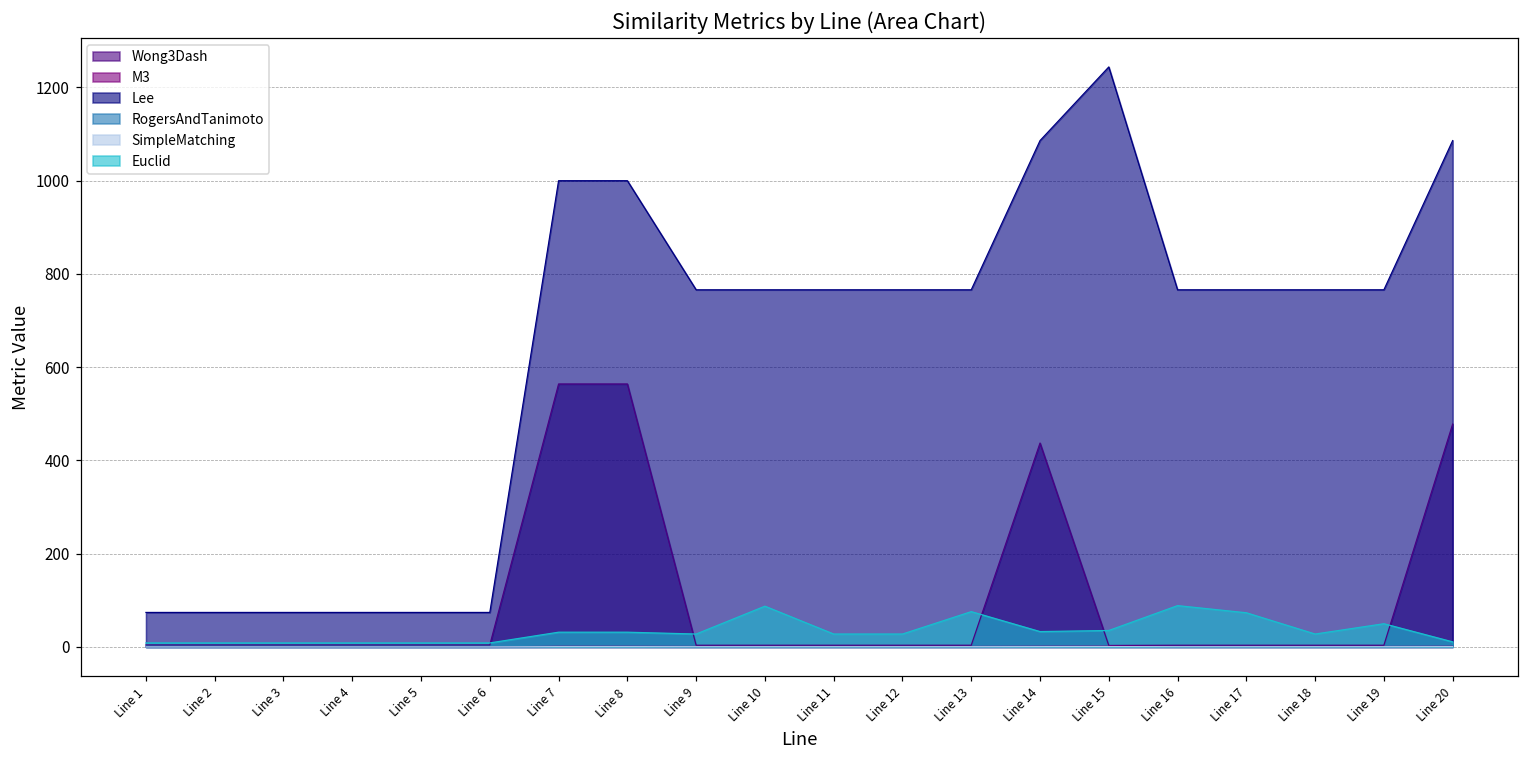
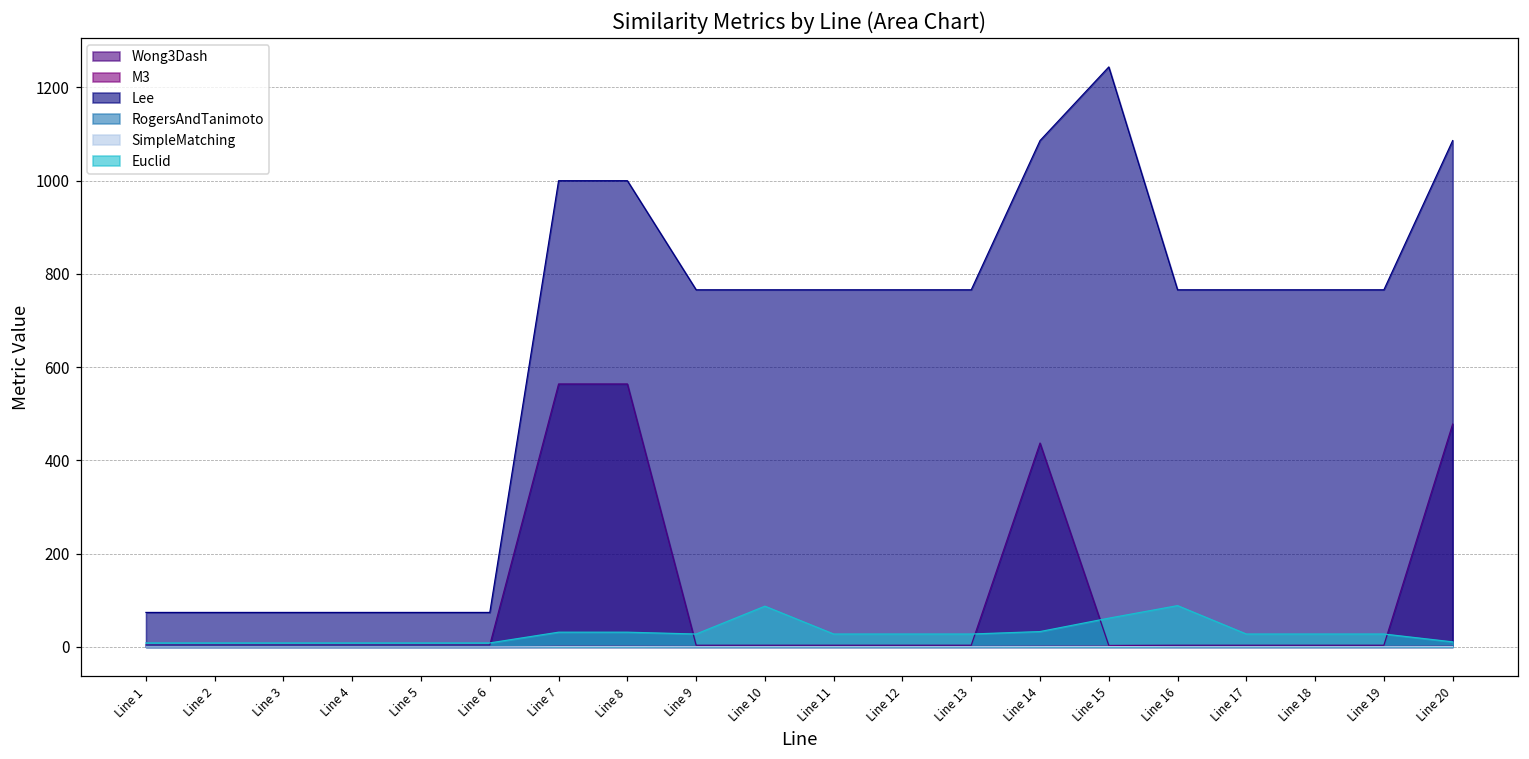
Euclid, Line 13: 80 -> 30
Euclid, Line 15: 40 -> 60
Euclid, Line 17: 70 -> 30
Euclid, Line 19: 50 -> 30
